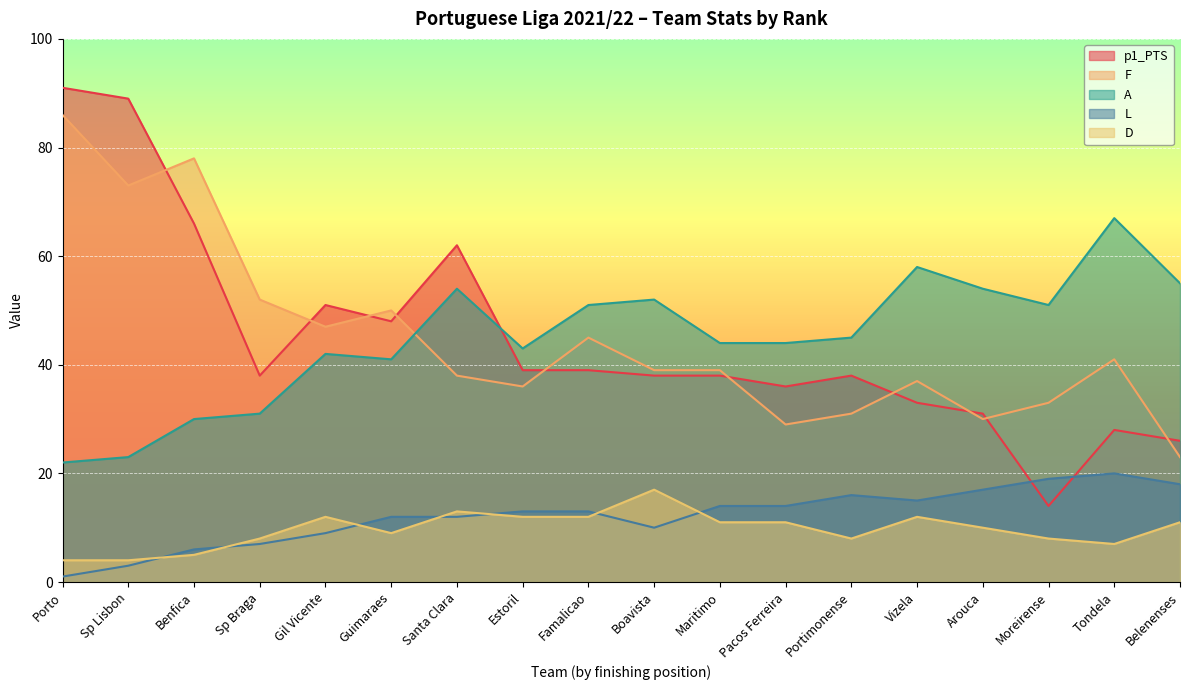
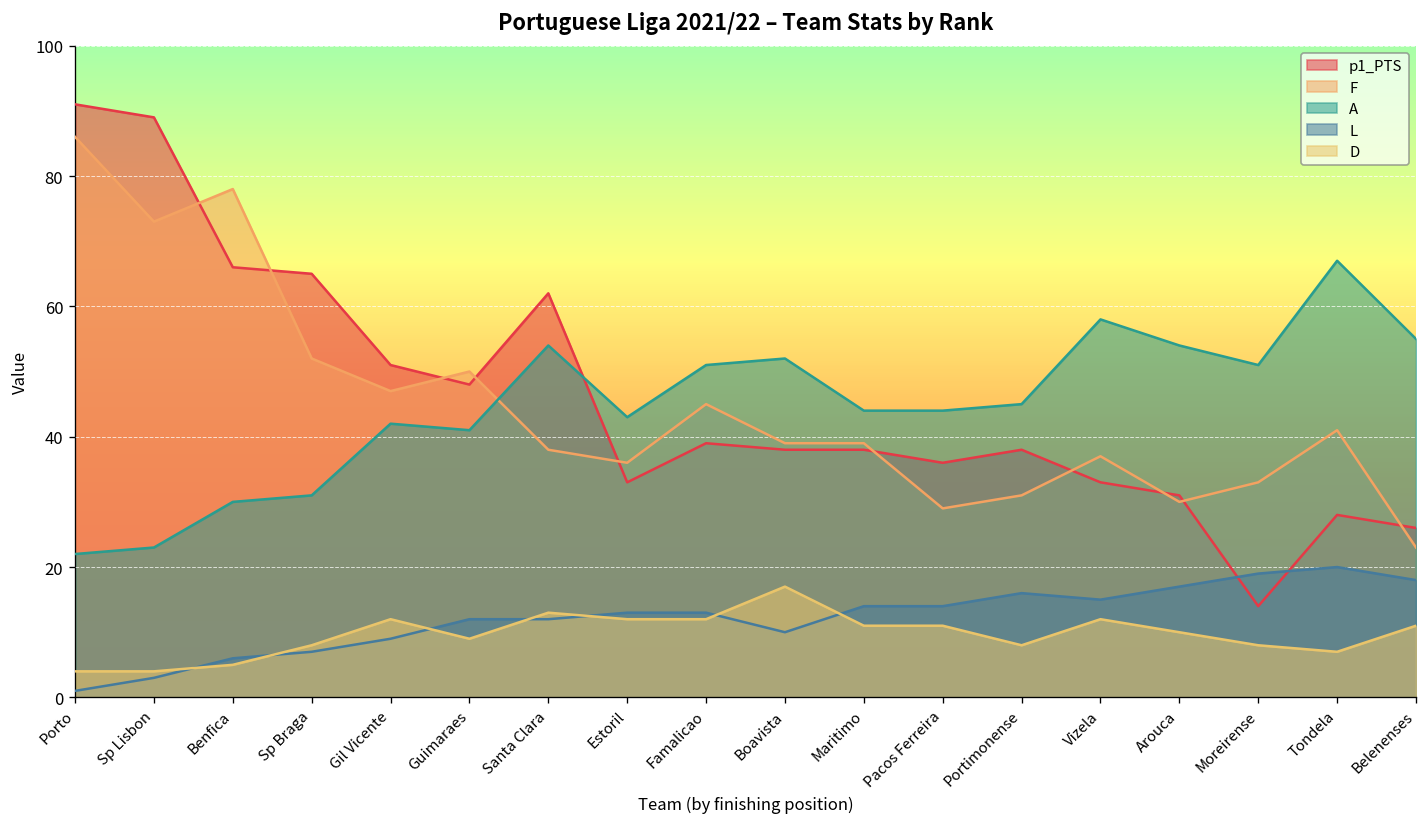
p1_PTS, Sp Braga: 38 -> 65
p1_PTS, Estoril: 39 -> 33
